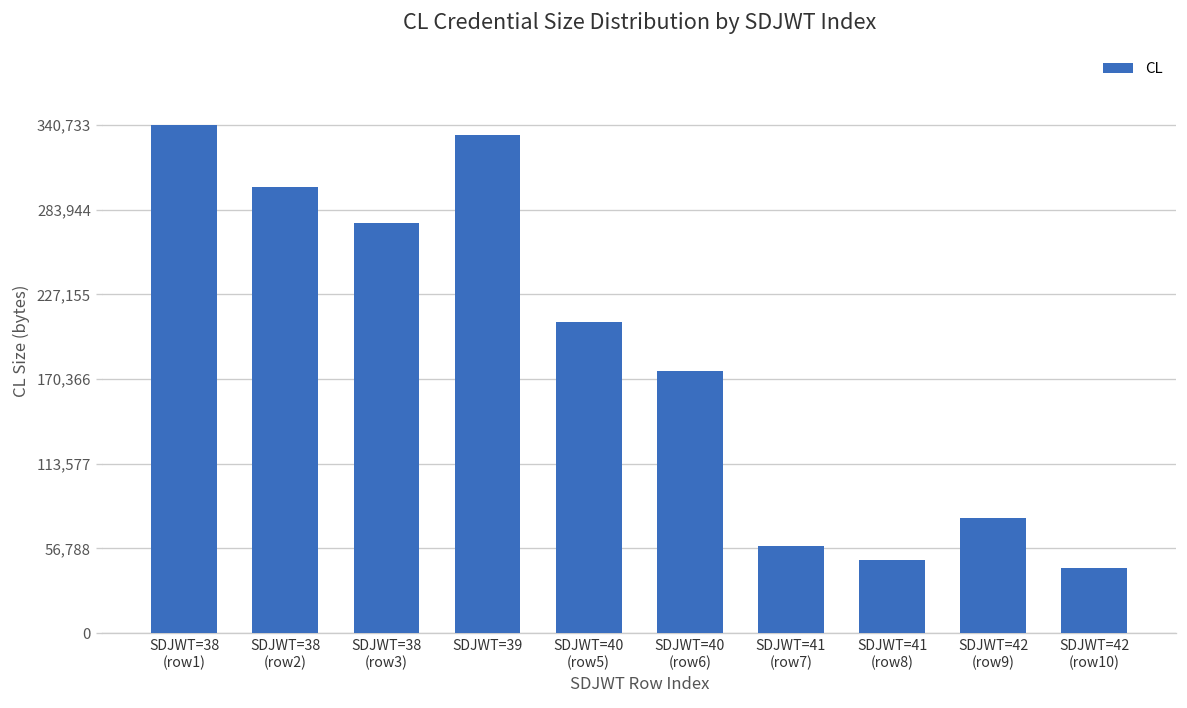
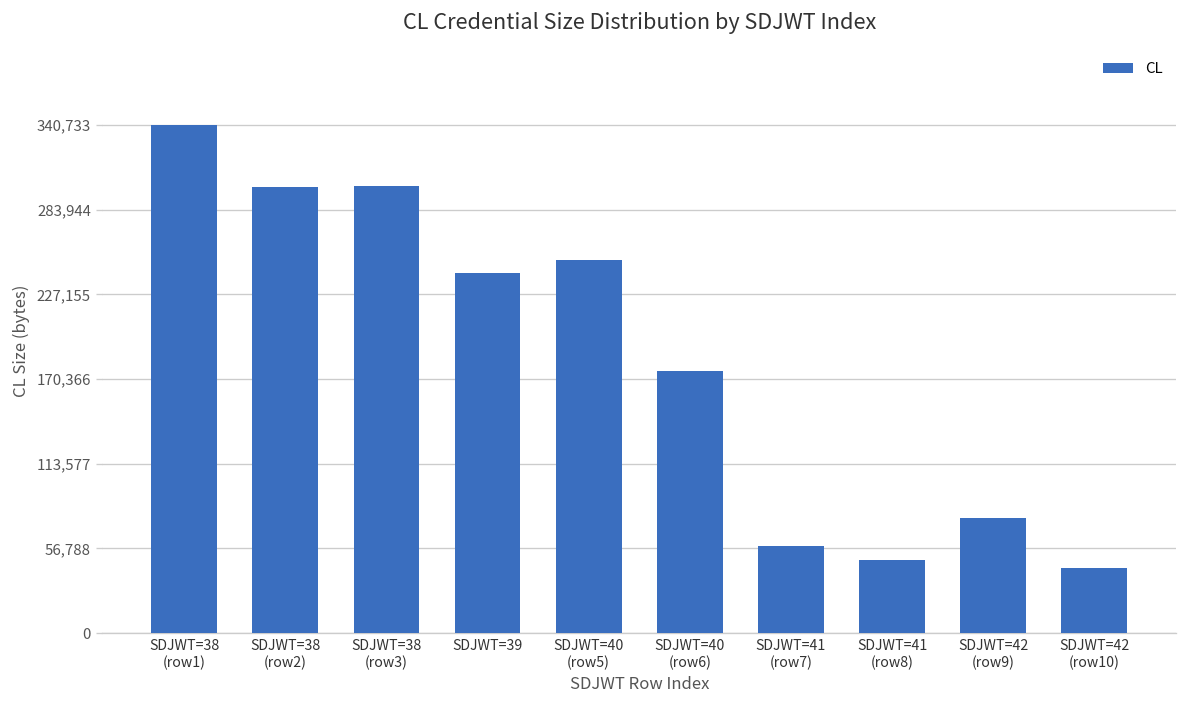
SDJWT=38 (row3): 275,000 -> 300,000
SDJWT=39: 334,000 -> 242,000
SDJWT=40 (row5): 209,000 -> 250,000
